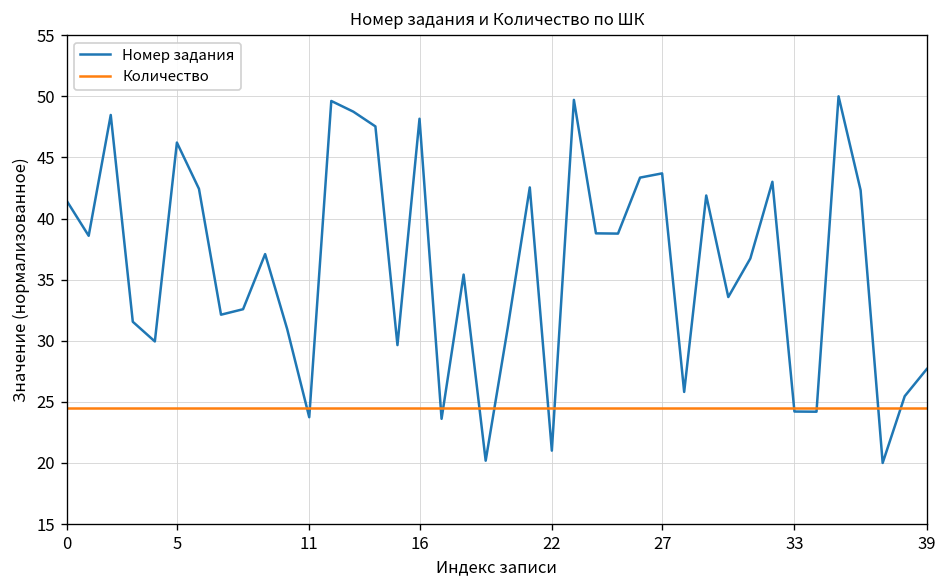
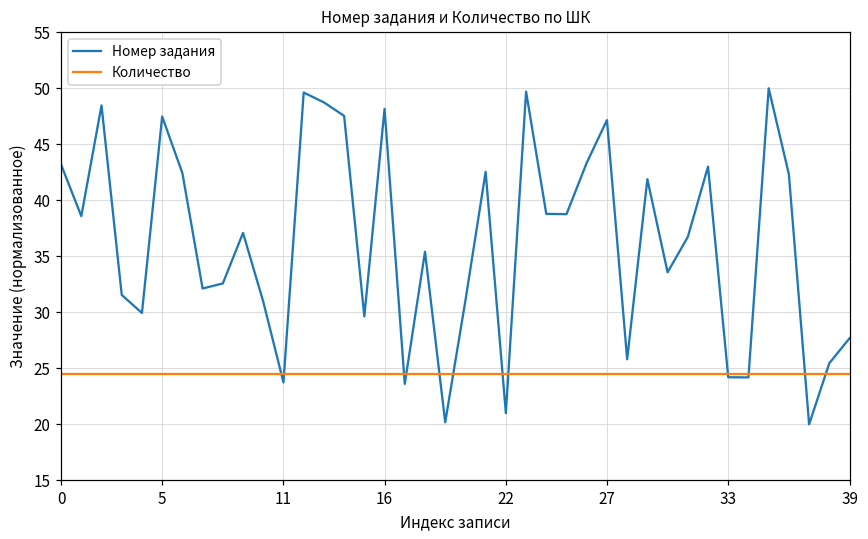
Номер задания, 0: 41.5 -> 43.2
Номер задания, 5: 46.2 -> 47.5
Номер задания, 27: 43.7 -> 47.2
